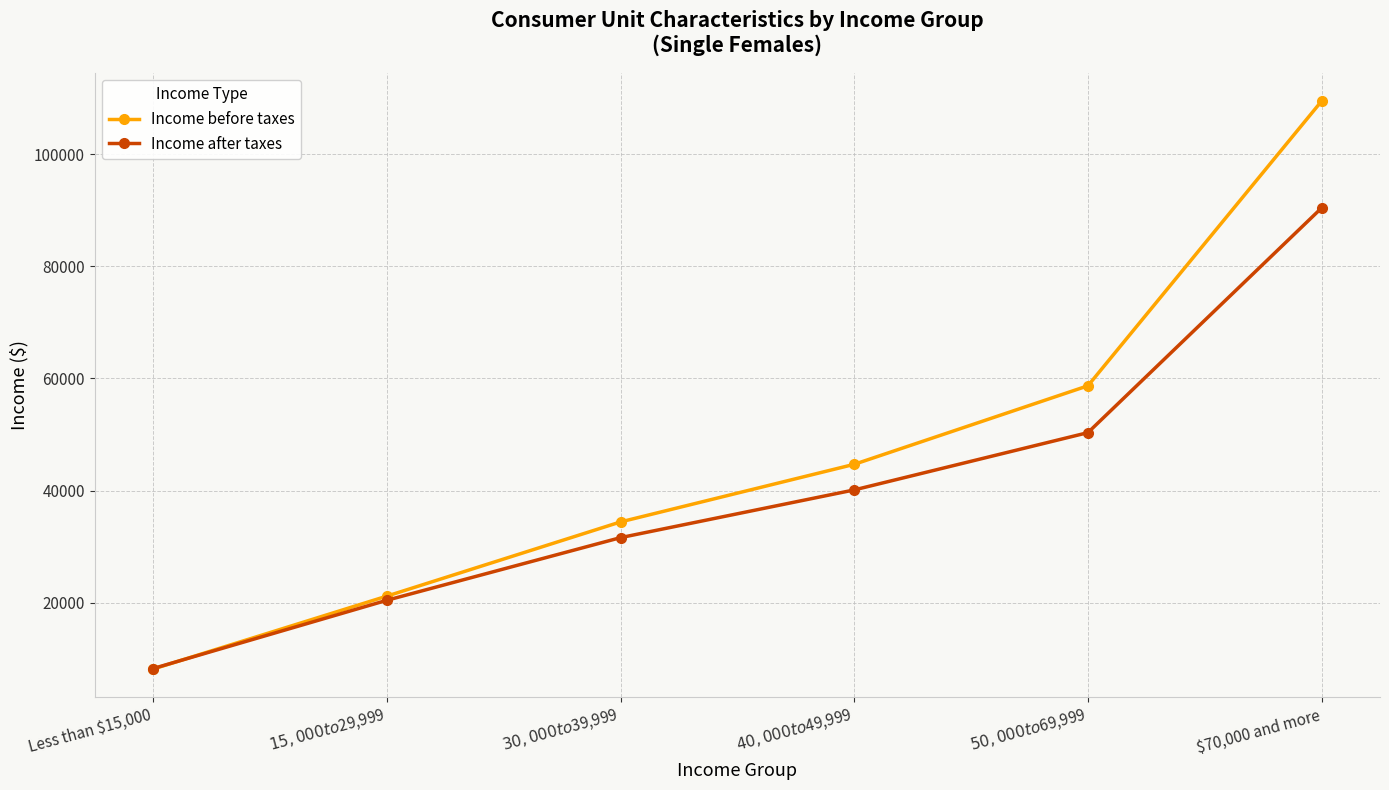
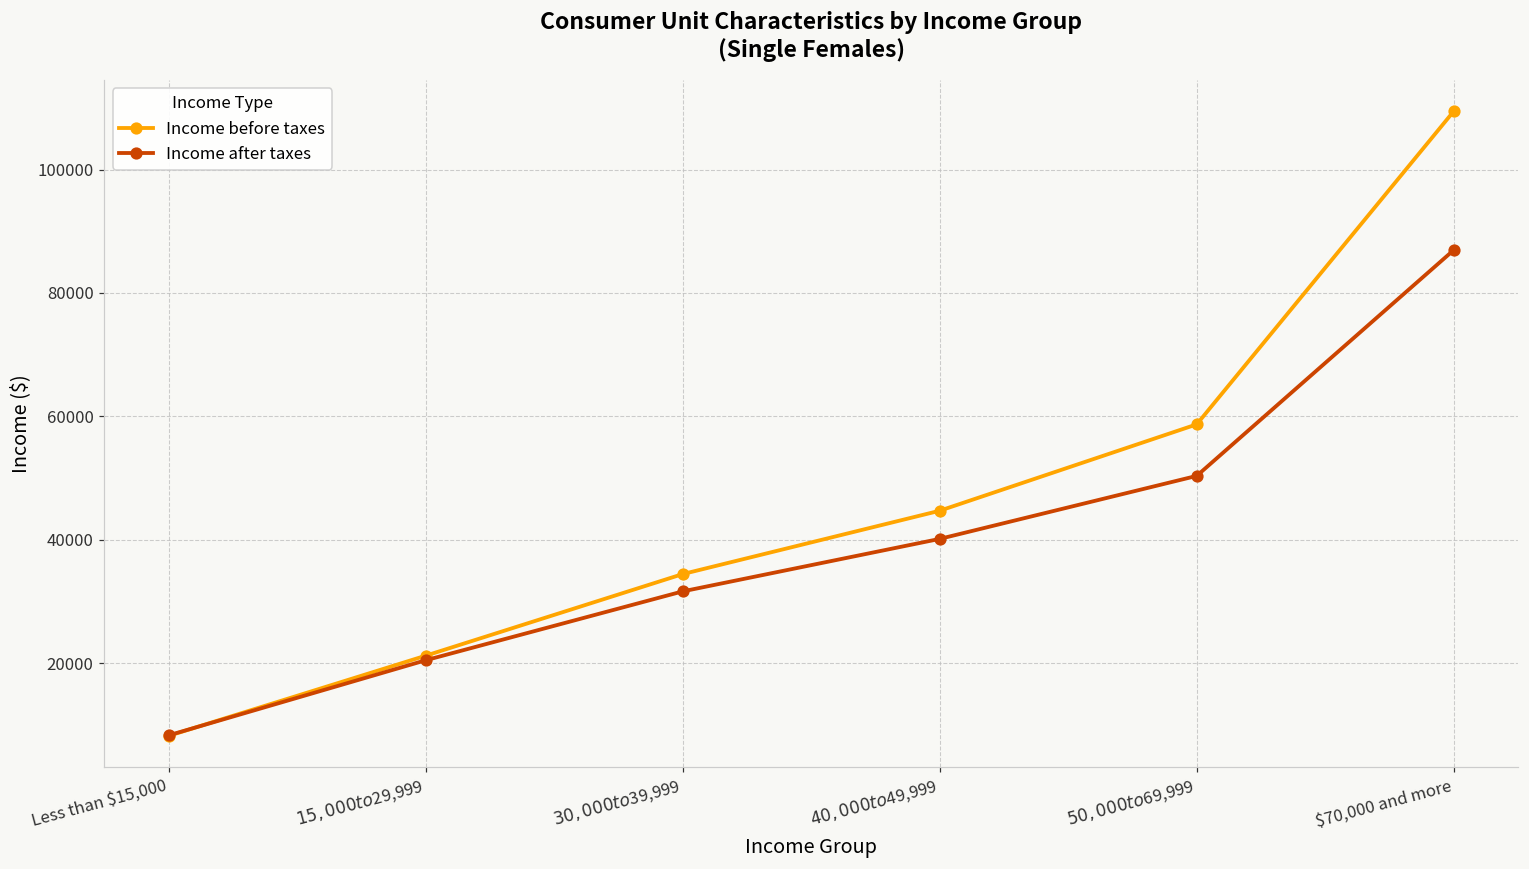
Income after taxes, $70,000 and more: 90000 -> 87000
